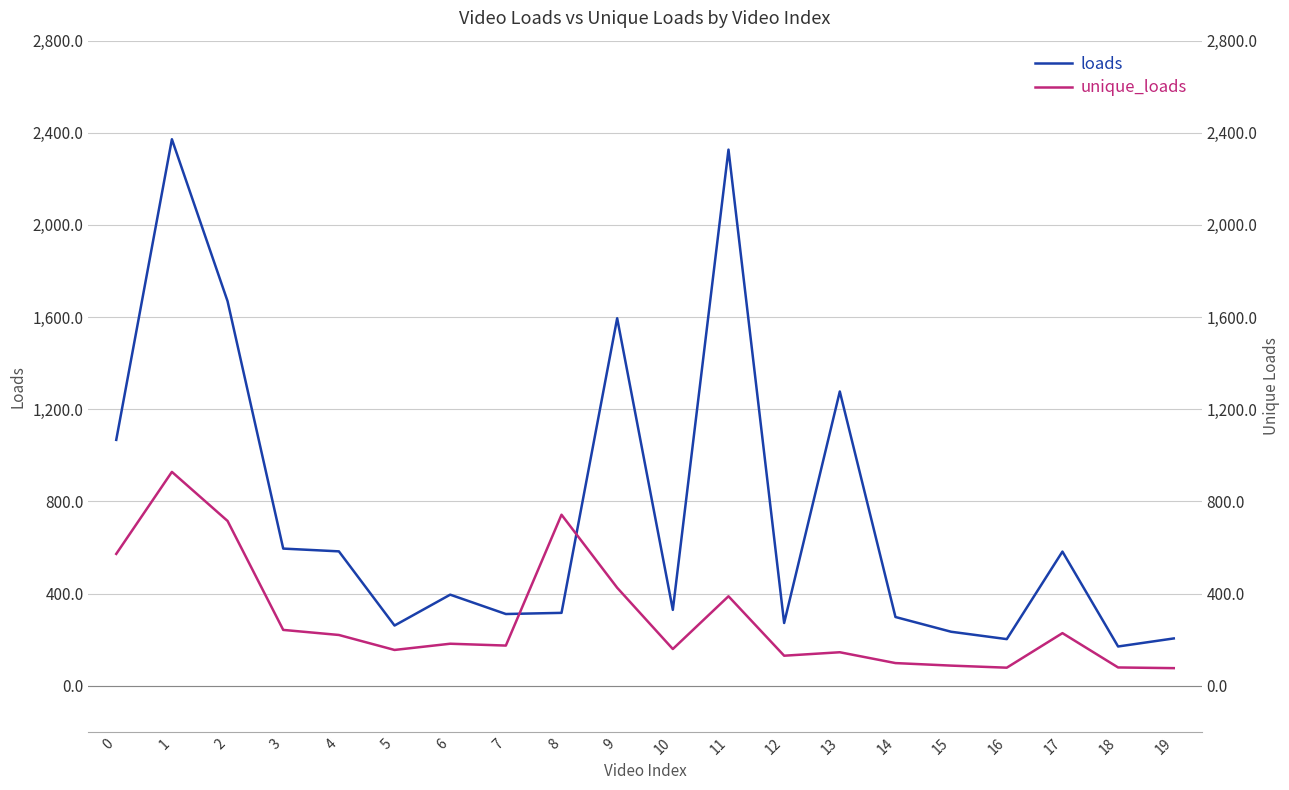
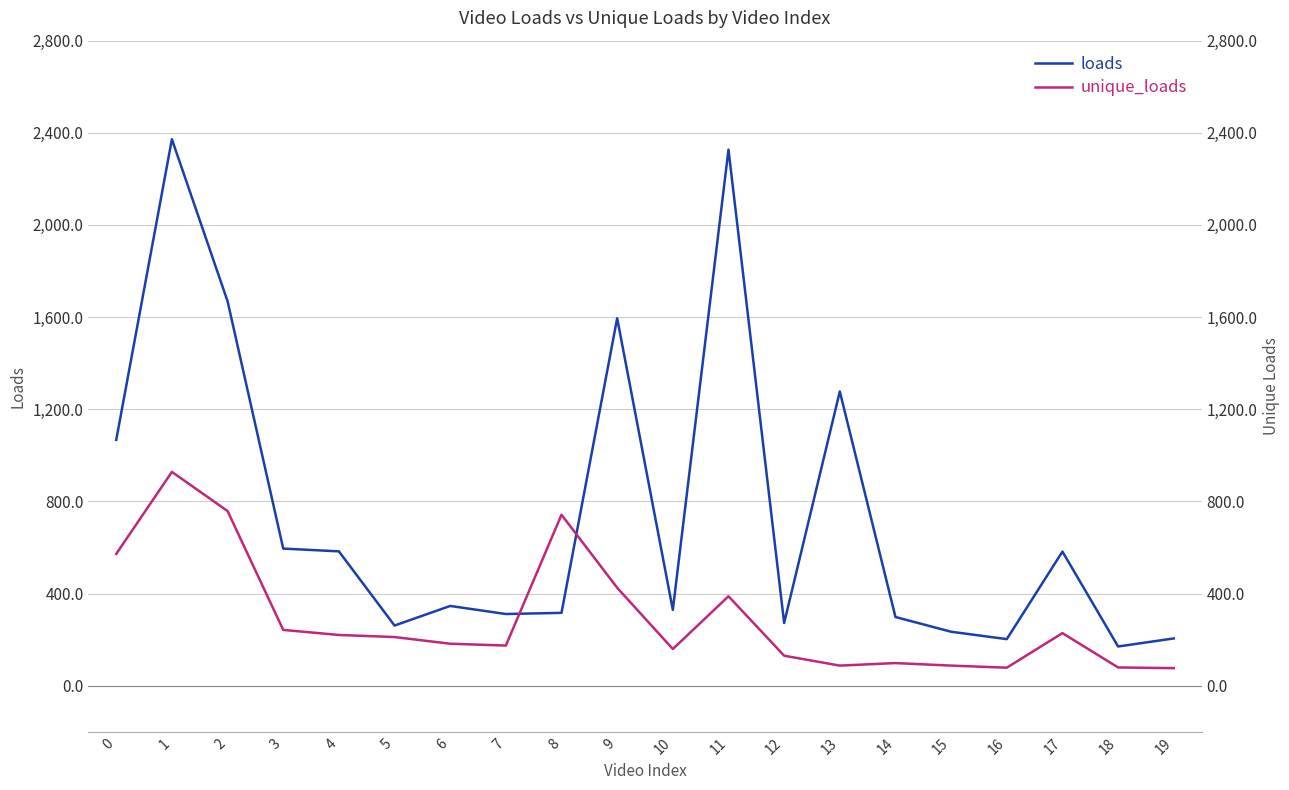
unique_loads, 2: 720 -> 760
unique_loads, 5: 160 -> 210
loads, 6: 400 -> 350
unique_loads, 13: 150 -> 90
